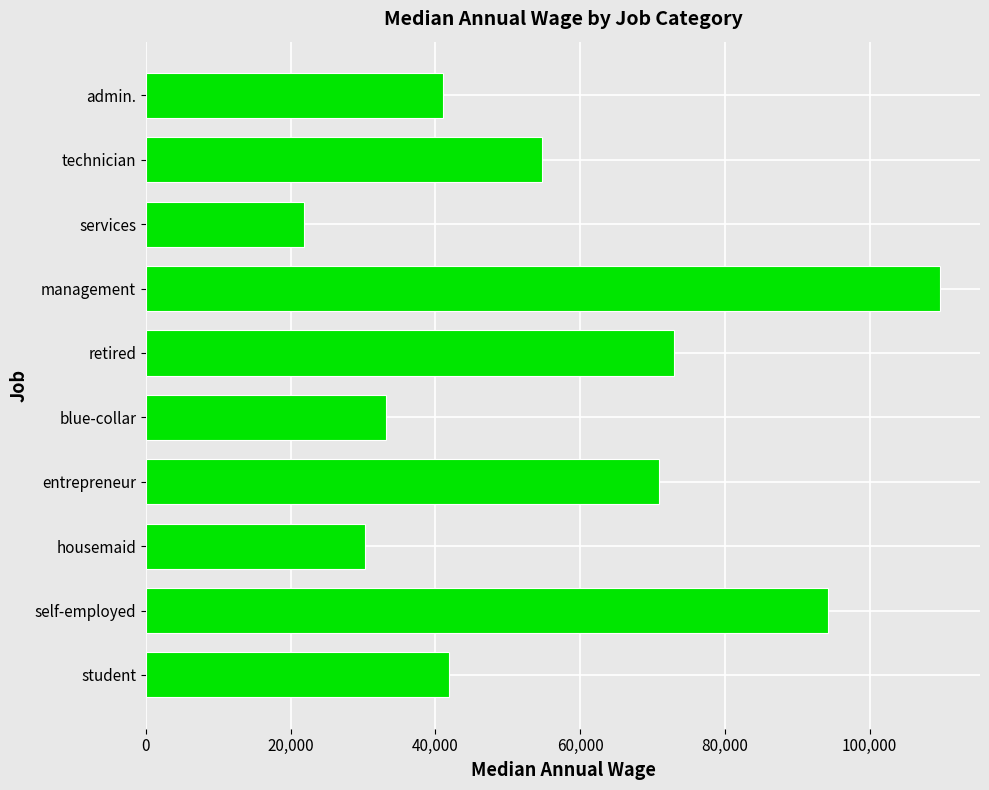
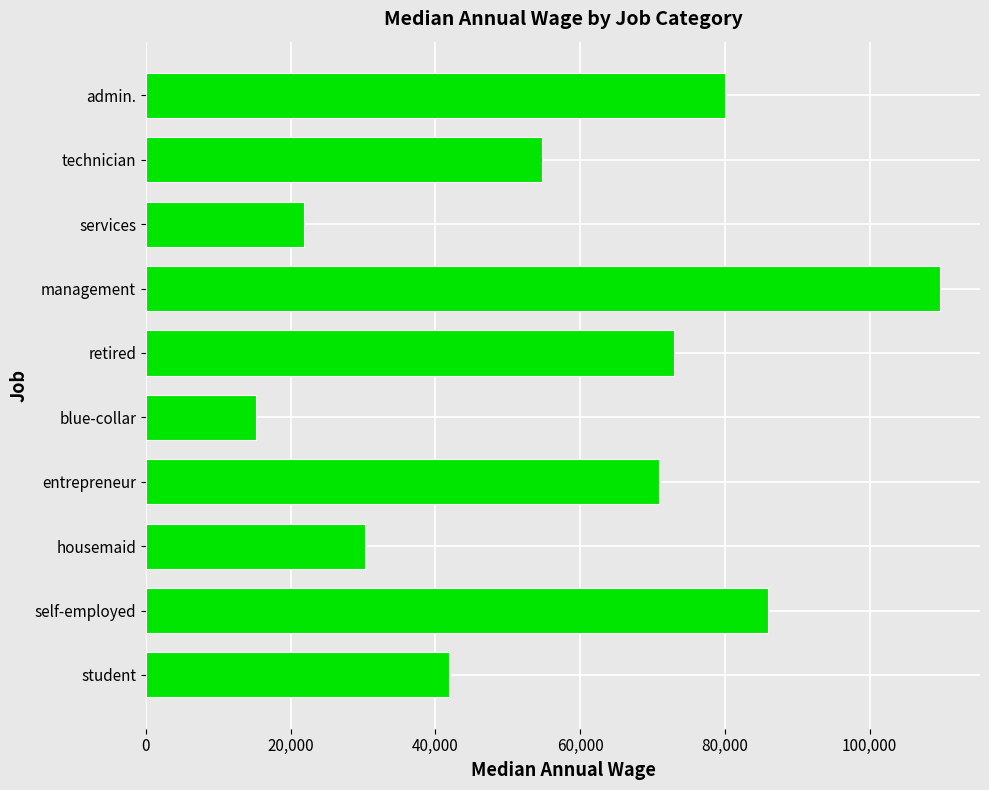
admin.: 41,000 -> 80,000
blue-collar: 33,000 -> 15,000
self-employed: 94,000 -> 86,000
